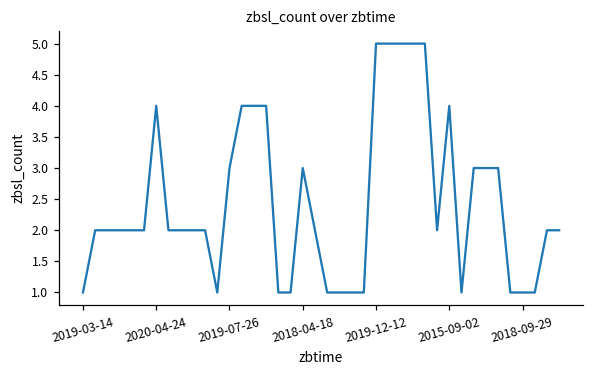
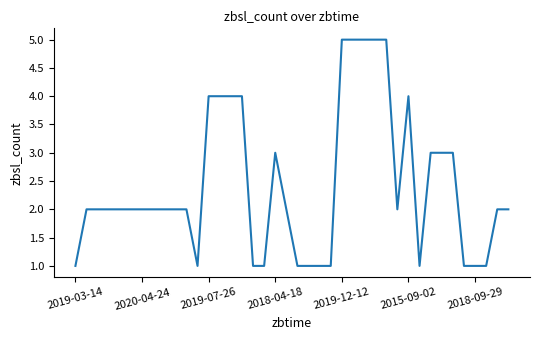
2020-04-24: 4 -> 2
2019-07-26: 3 -> 4
